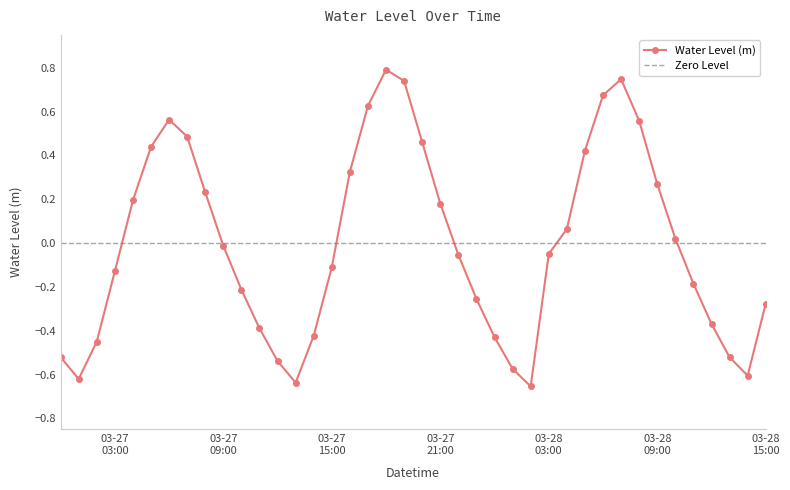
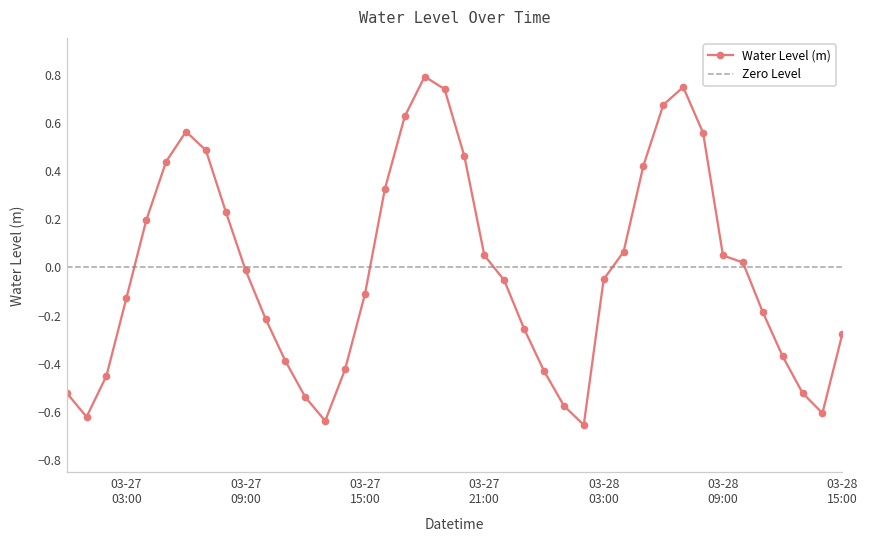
03-27 21:00: 0.18 -> 0.05
03-28 09:00: 0.27 -> 0.05
